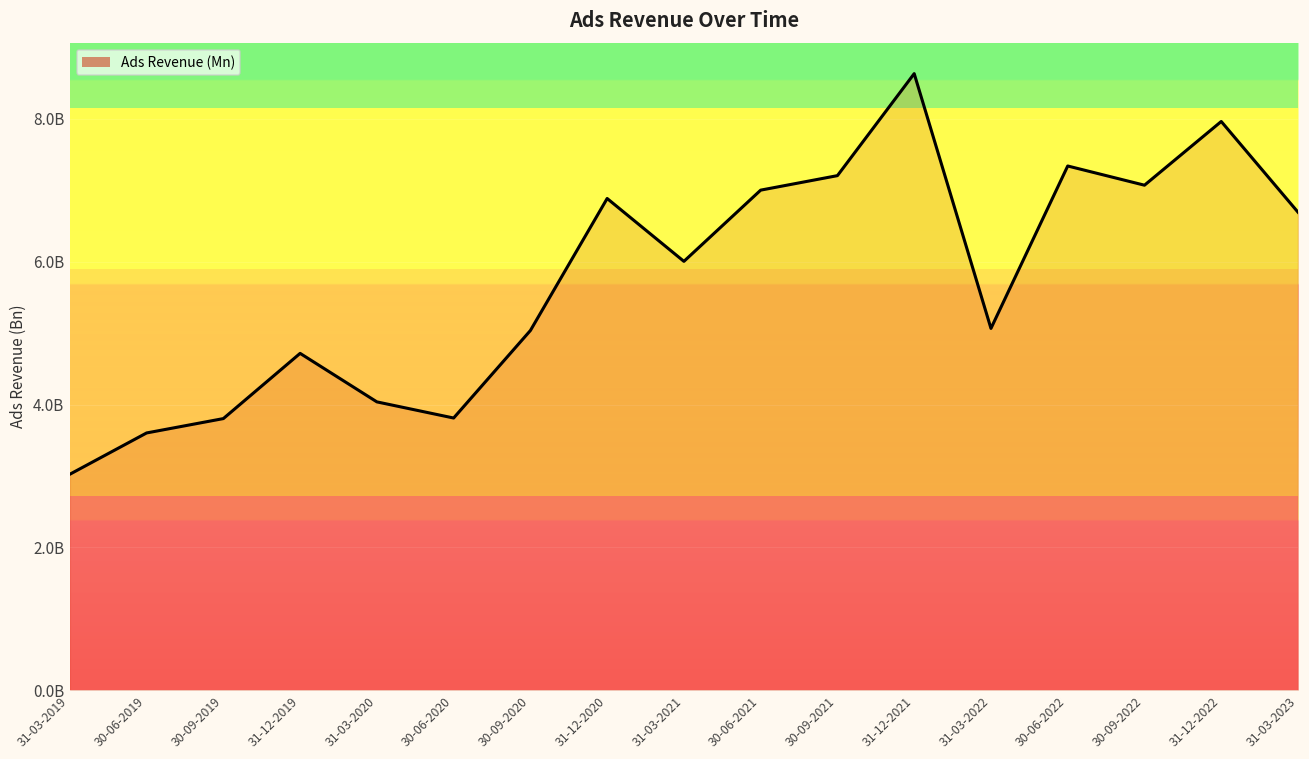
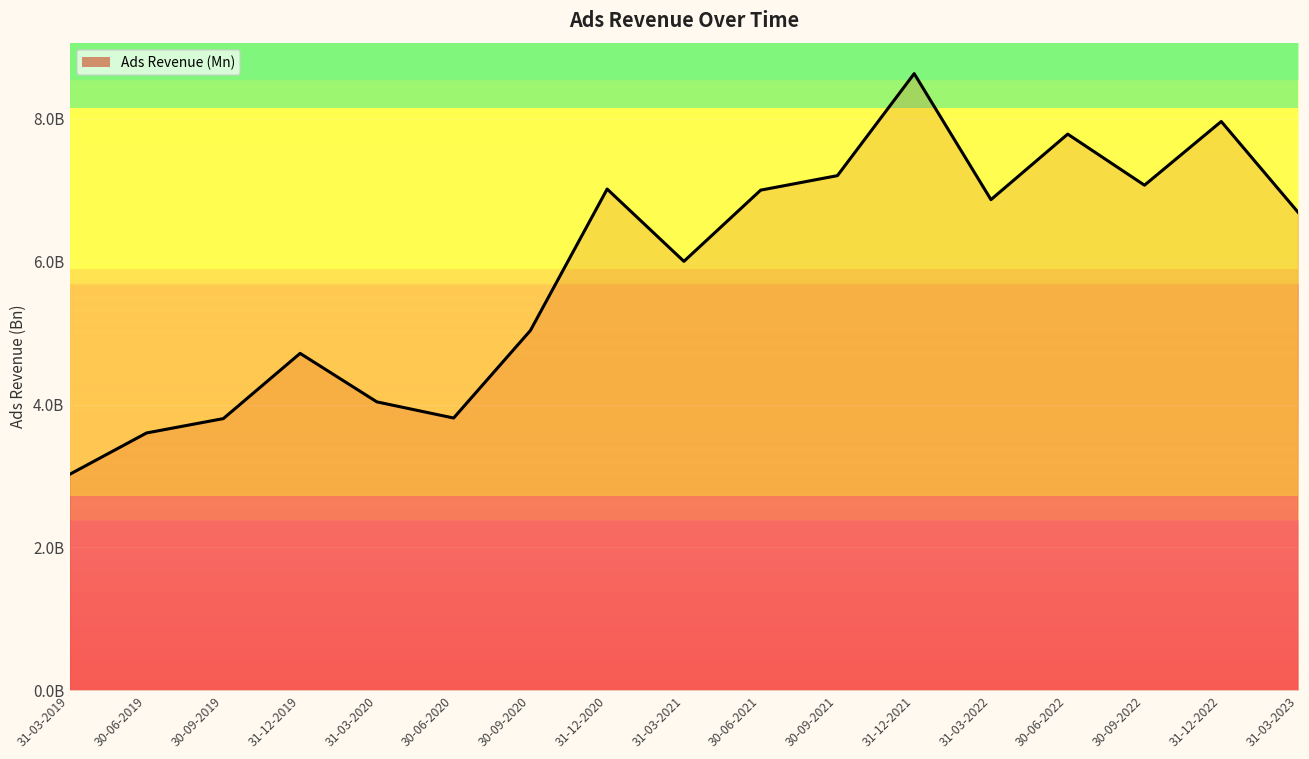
Ads Revenue (Mn), 31-12-2020: 6900000000 -> 7000000000
Ads Revenue (Mn), 31-03-2022: 5100000000 -> 6900000000
Ads Revenue (Mn), 30-06-2022: 7300000000 -> 7800000000
